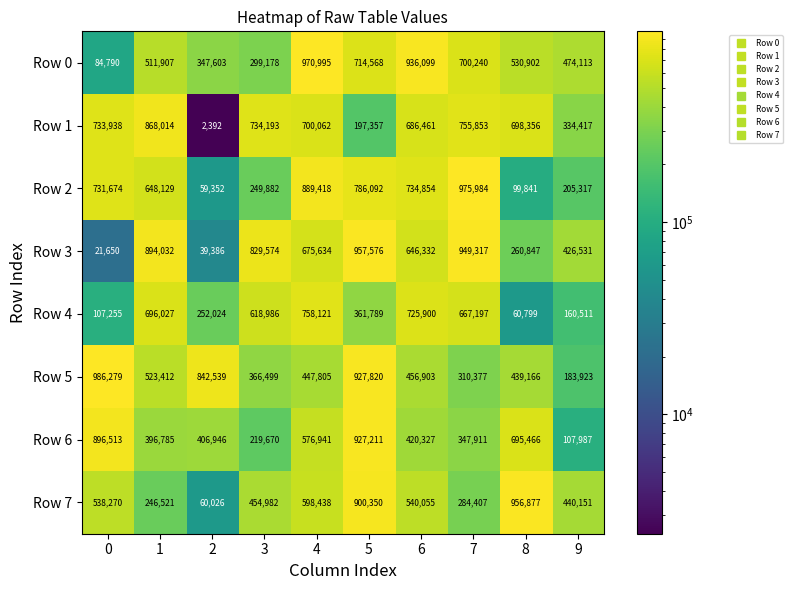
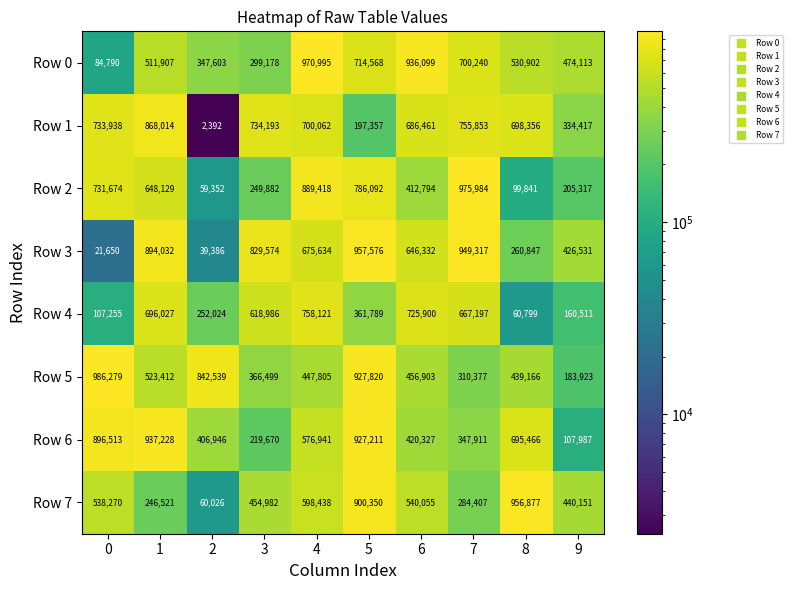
Row 2, 6: 734,854 -> 412,794
Row 6, 1: 396,785 -> 937,228
